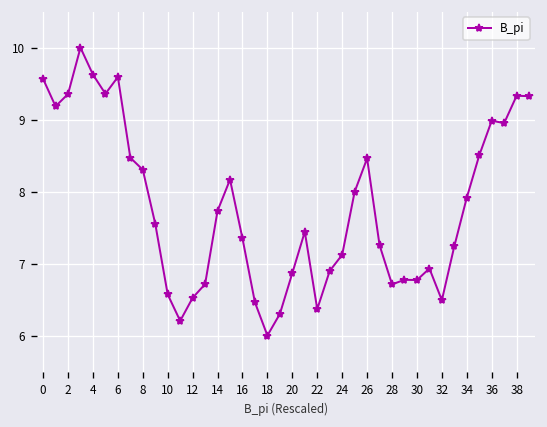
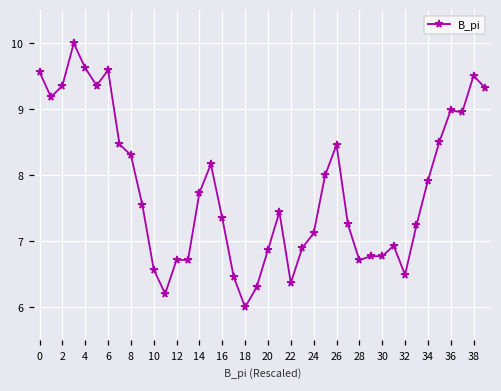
12: 6.5 -> 6.7
38: 9.3 -> 9.5
